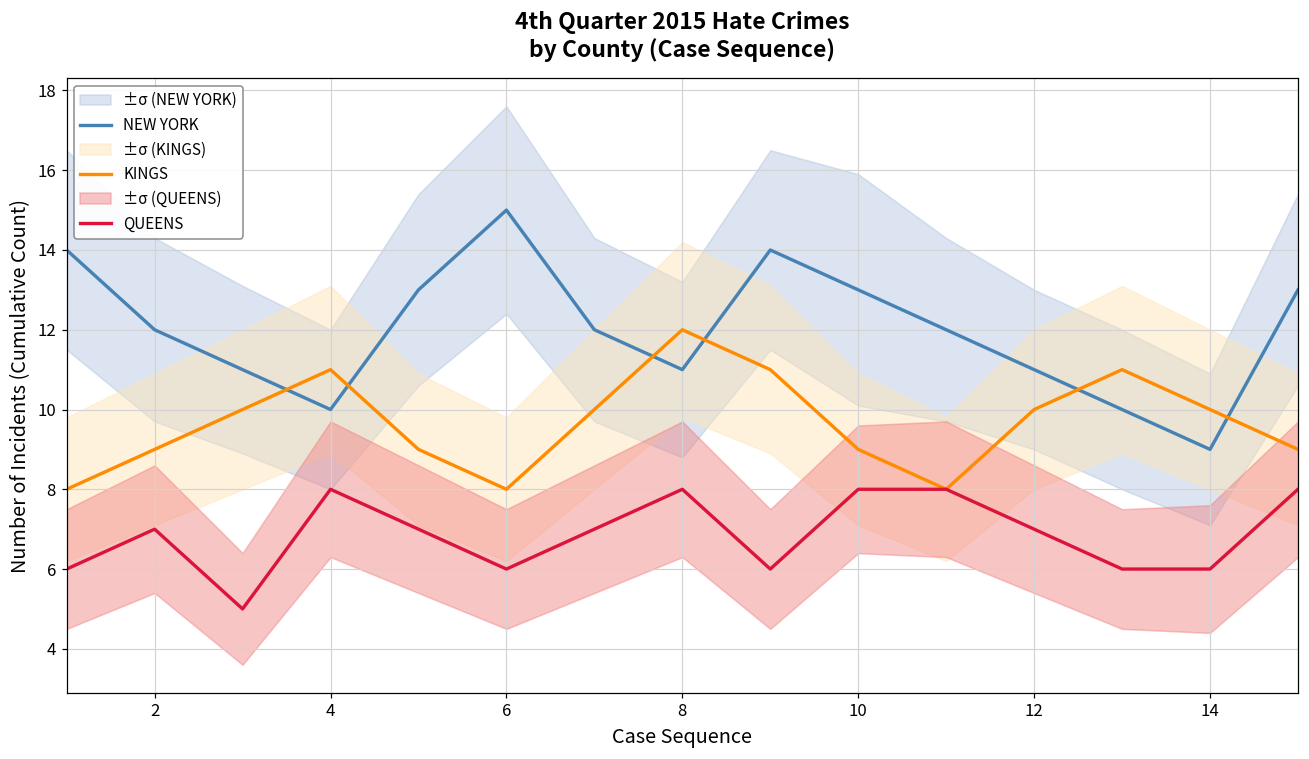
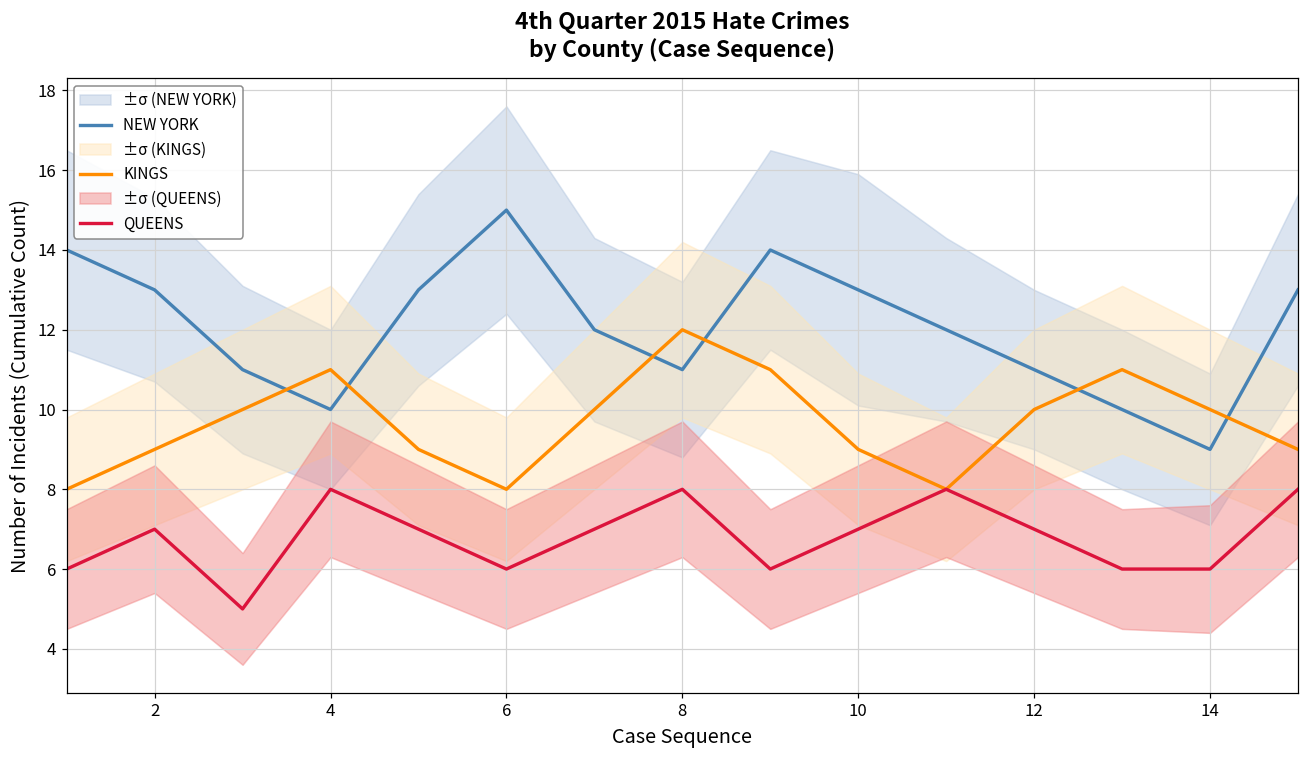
NEW YORK, 2: 12 -> 13
QUEENS, 10: 8 -> 7
